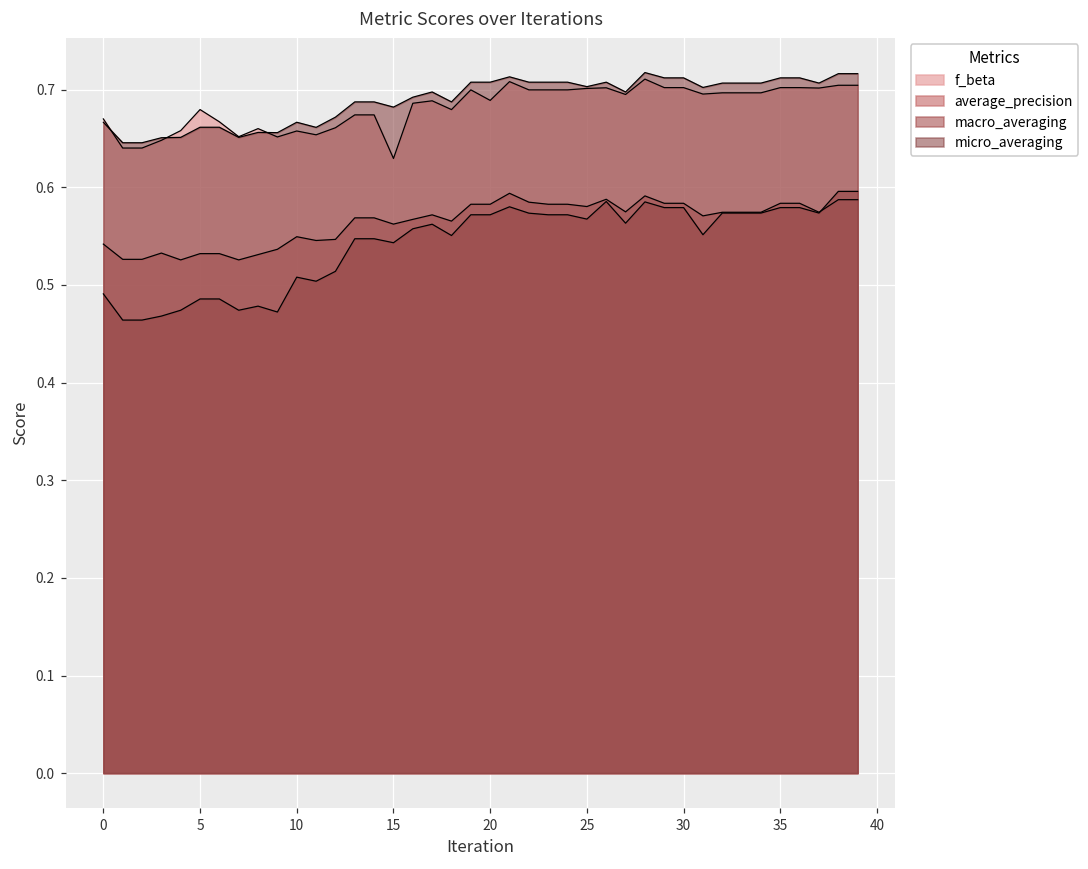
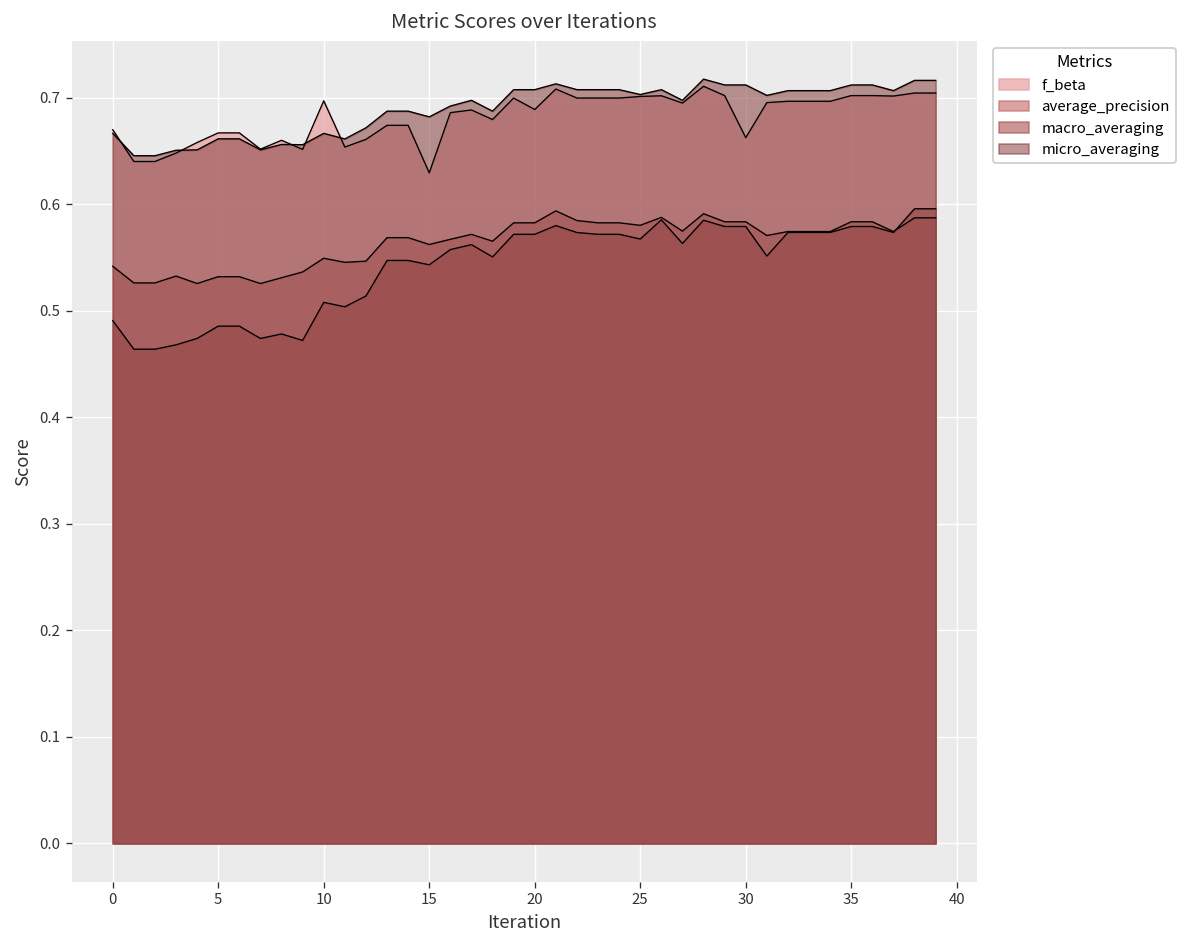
f_beta, 5: 0.68 -> 0.67
f_beta, 10: 0.66 -> 0.70
f_beta, 30: 0.70 -> 0.66
